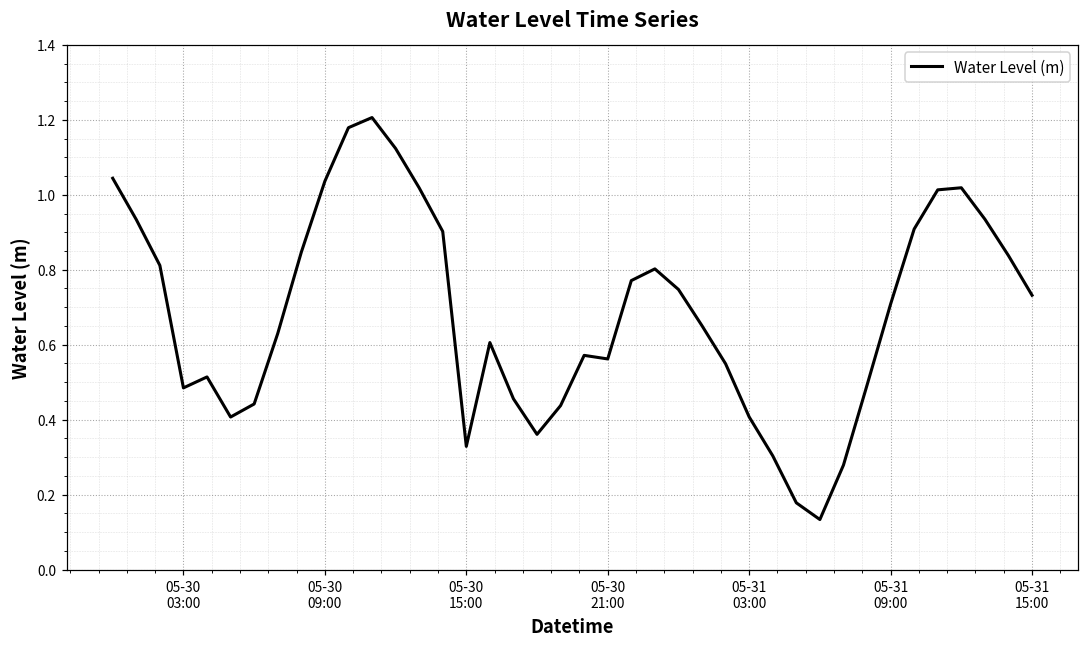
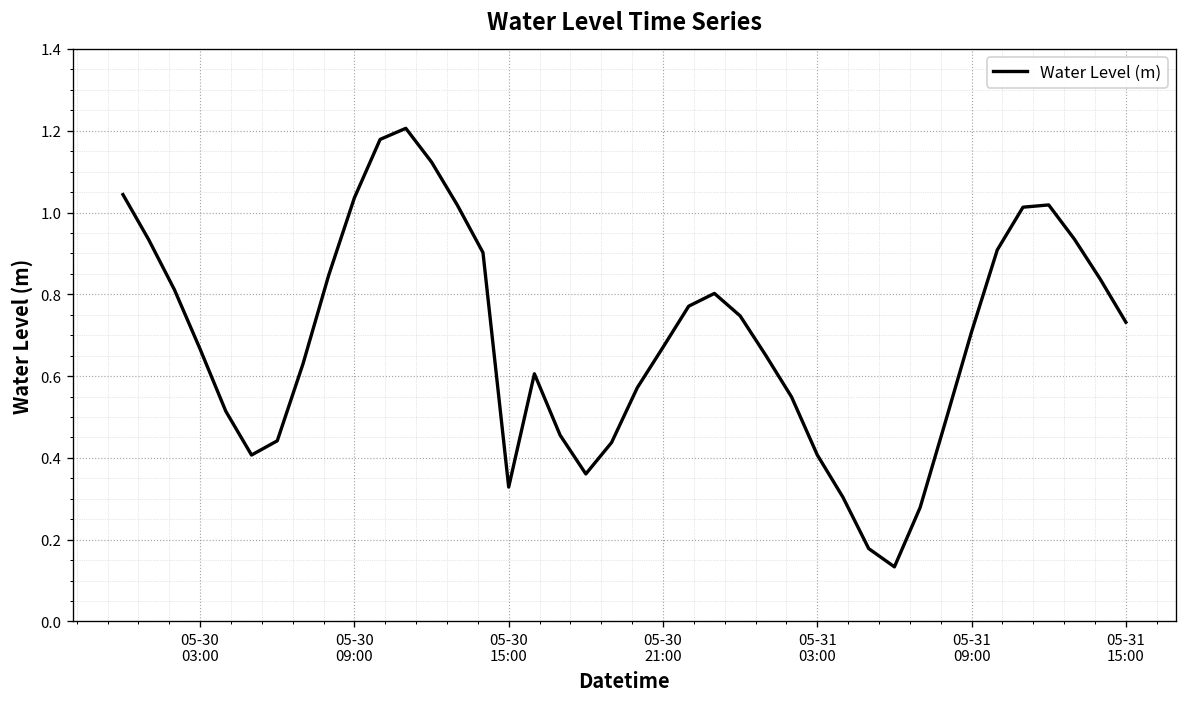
05-30 03:00: 0.48 -> 0.67
05-30 21:00: 0.56 -> 0.67
